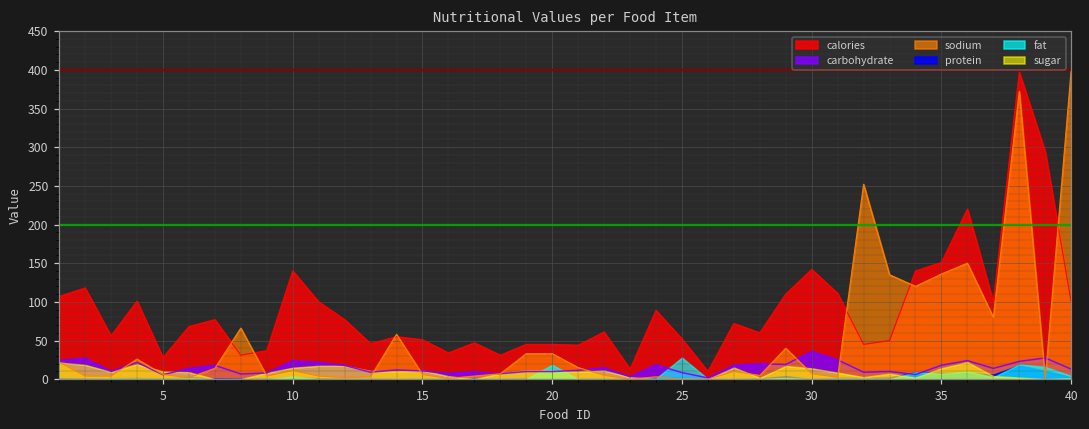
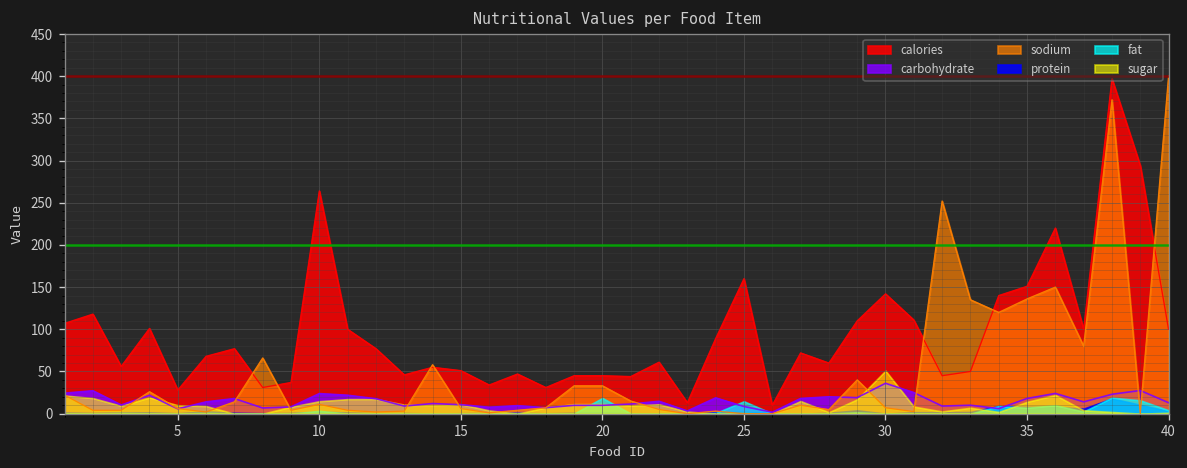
calories, 10: 140 -> 260
calories, 25: 50 -> 160
fat, 25: 30 -> 10
sugar, 30: 10 -> 50
